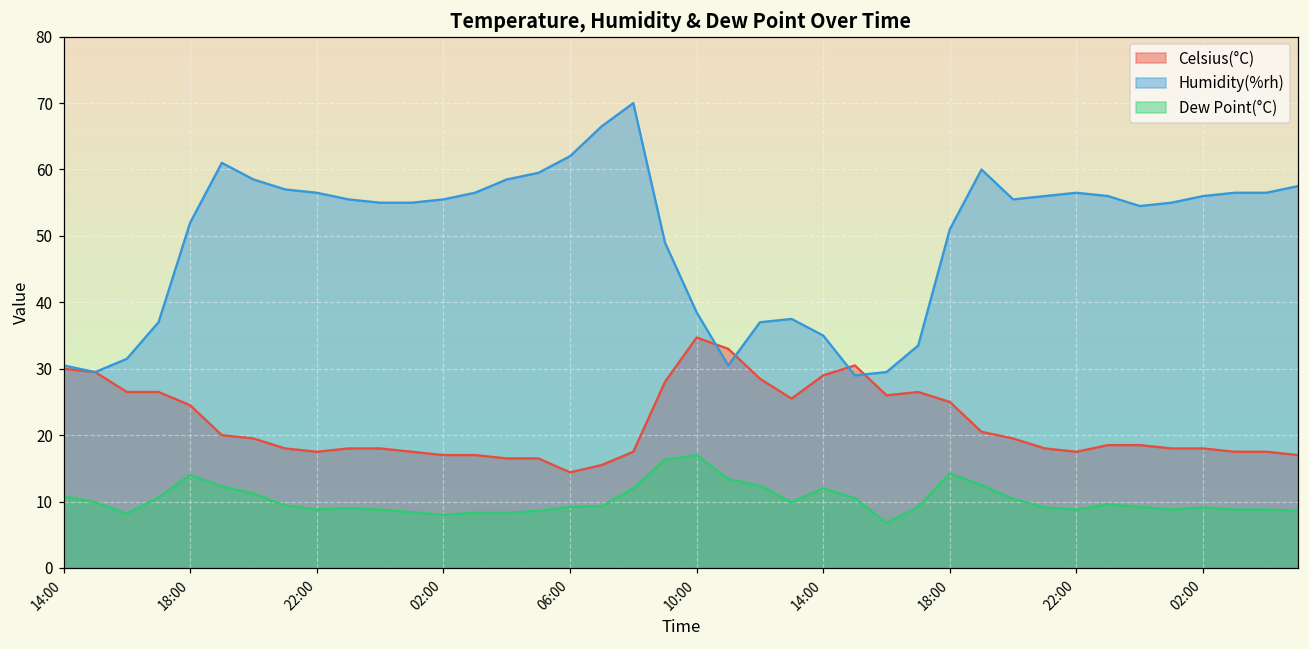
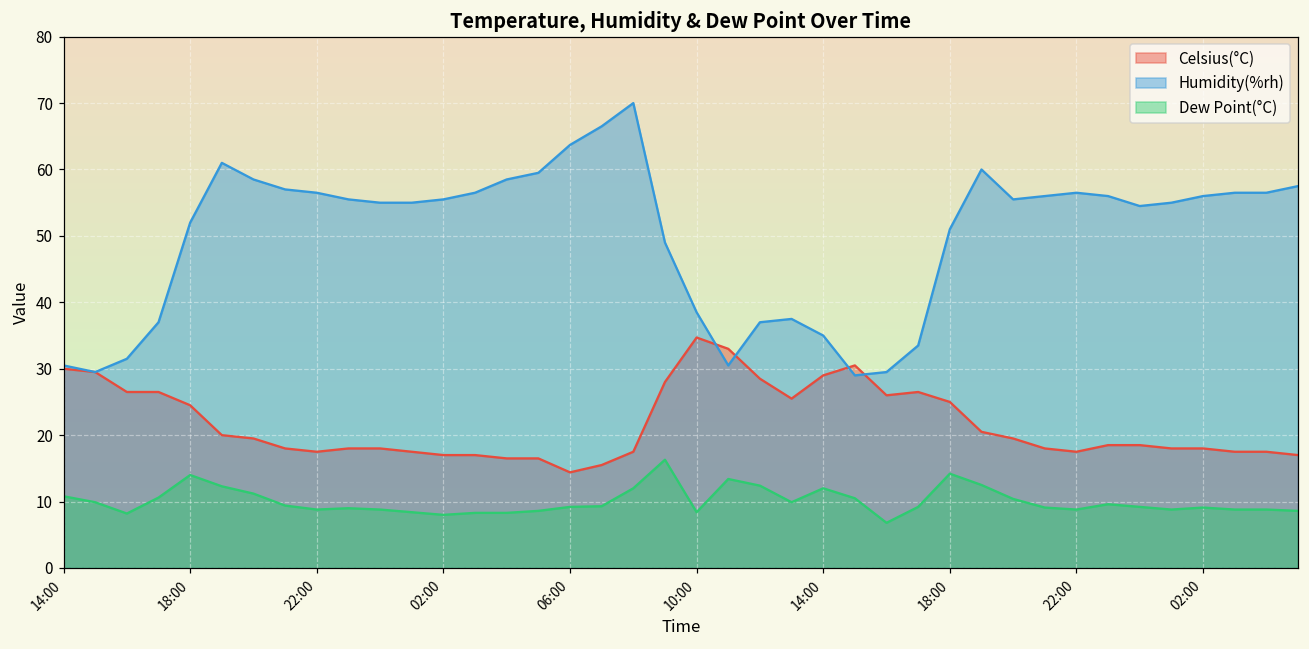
Humidity(%rh), 06:00: 62 -> 64
Dew Point(°C), 10:00: 17 -> 8
